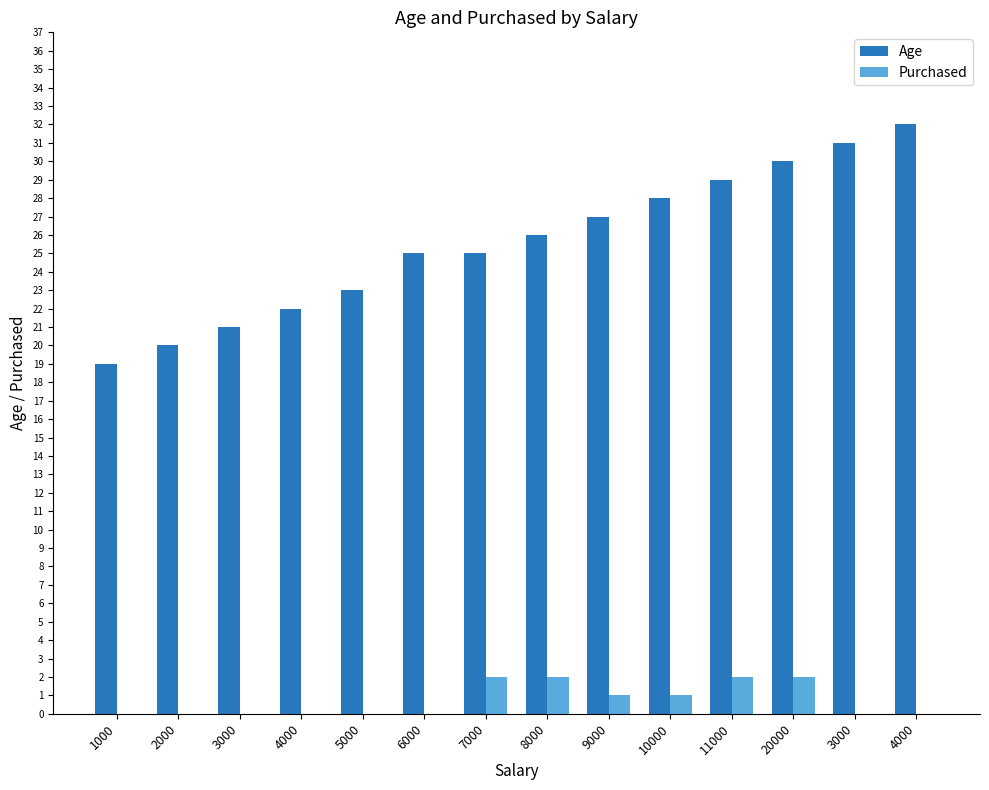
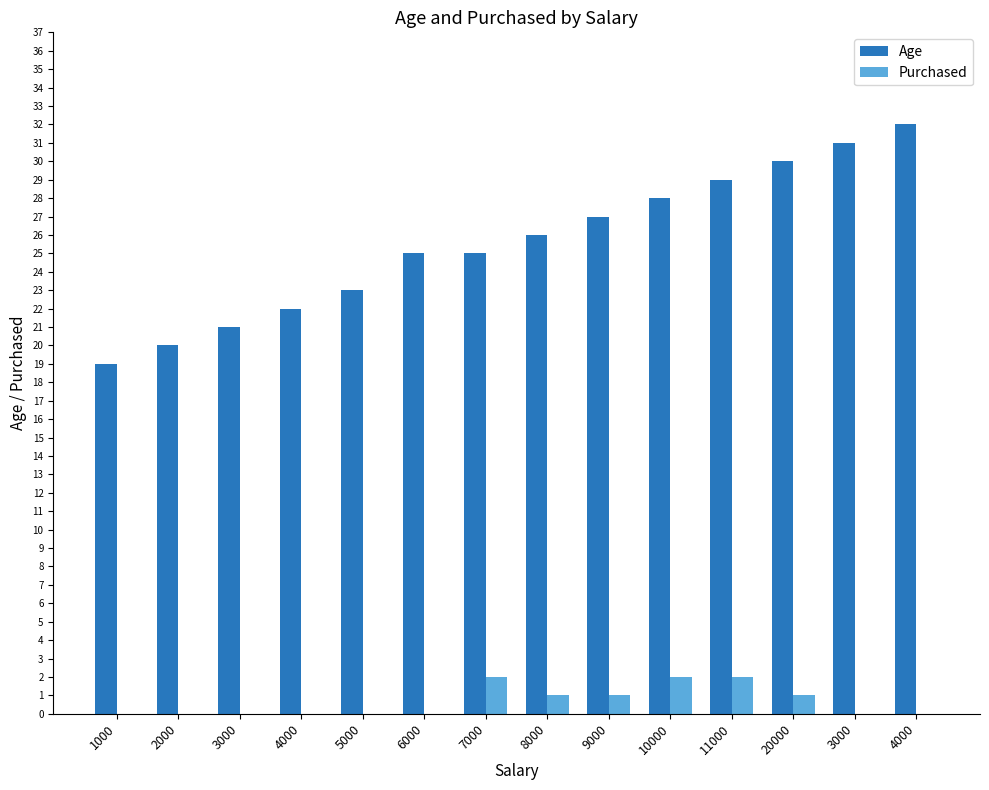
Purchased, 8000: 2 -> 1
Purchased, 10000: 1 -> 2
Purchased, 20000: 2 -> 1
